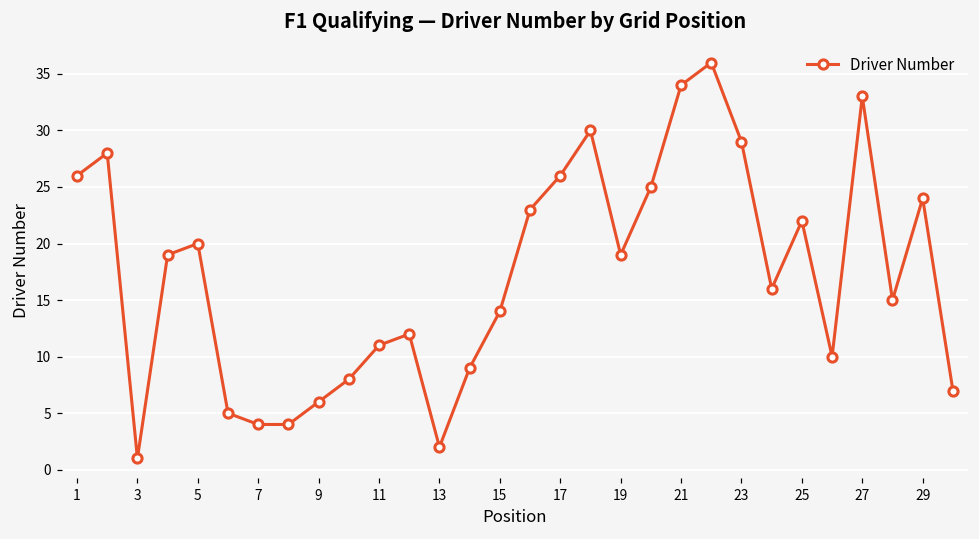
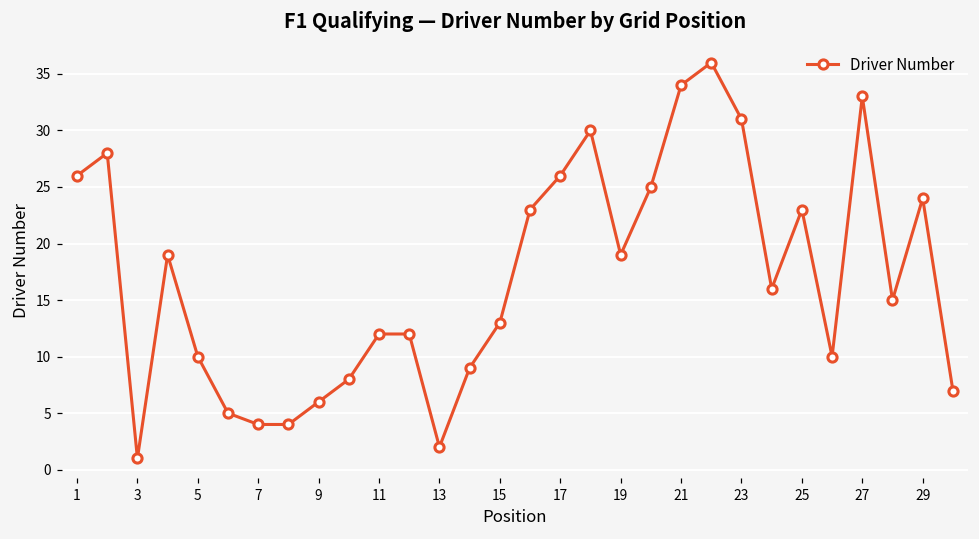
5: 20 -> 10
11: 11 -> 12
15: 14 -> 13
23: 29 -> 31
25: 22 -> 23
